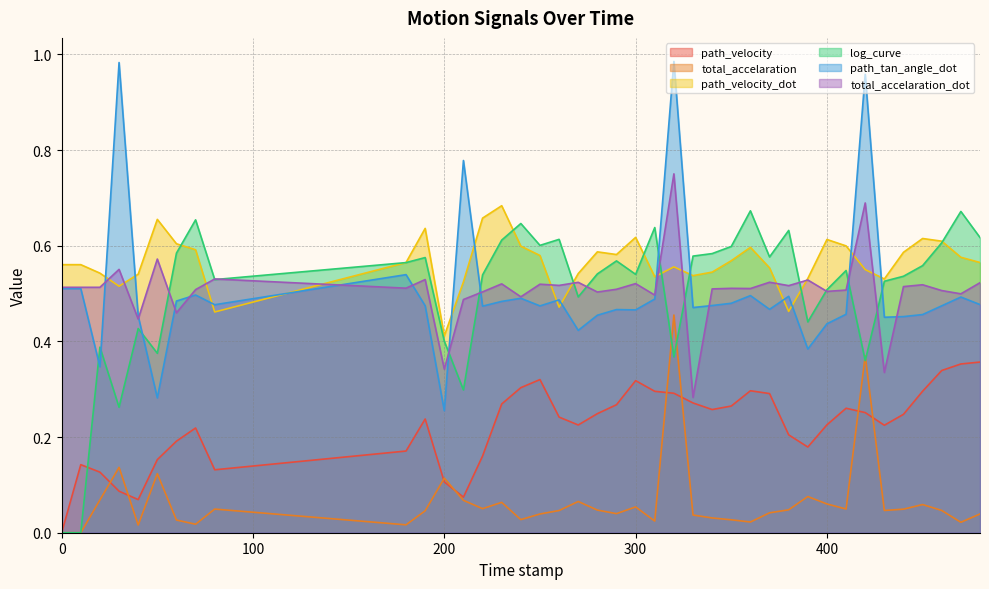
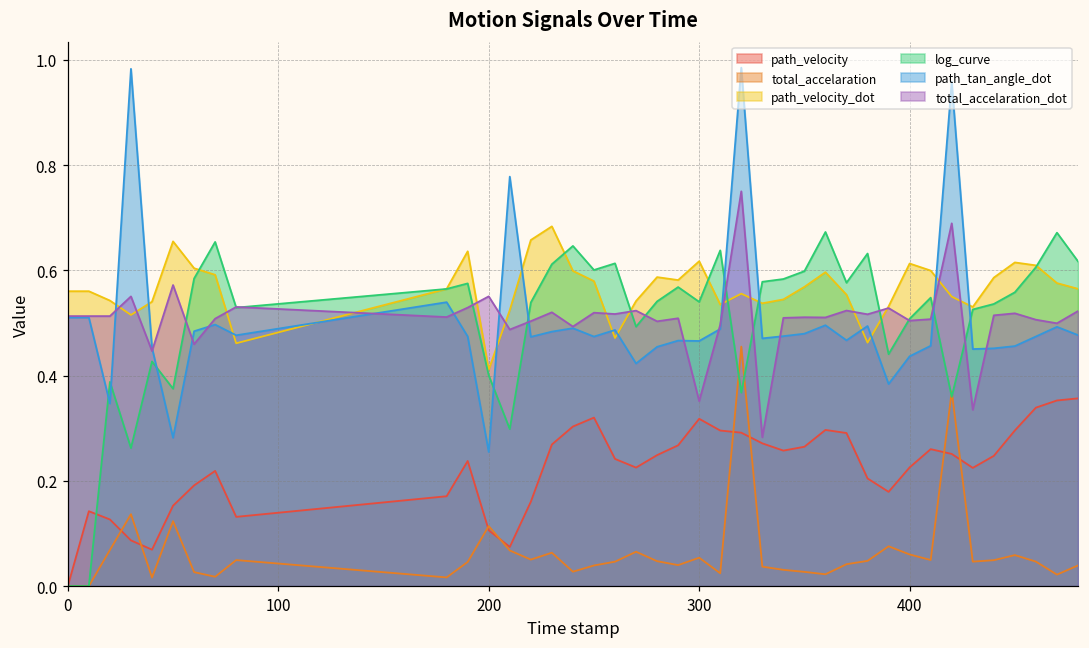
total_accelaration_dot, 200: 0.34 -> 0.55
total_accelaration_dot, 300: 0.52 -> 0.35
